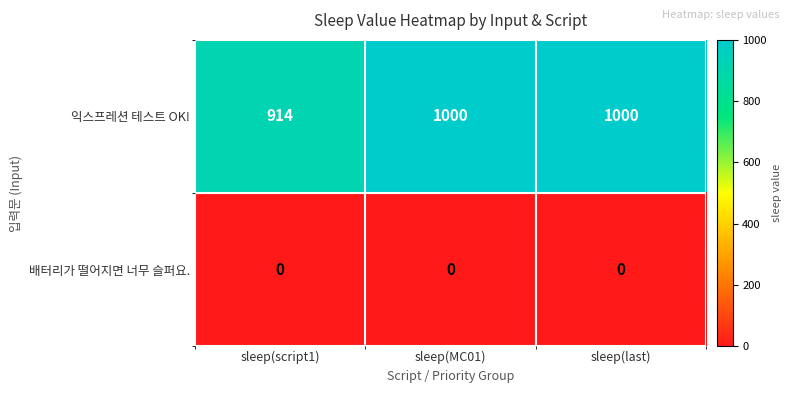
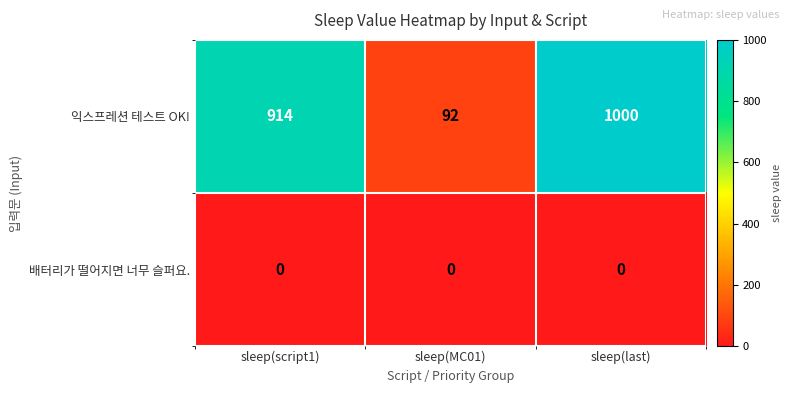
익스프레션 테스트 OK!, sleep(MC01): 1000 -> 92
